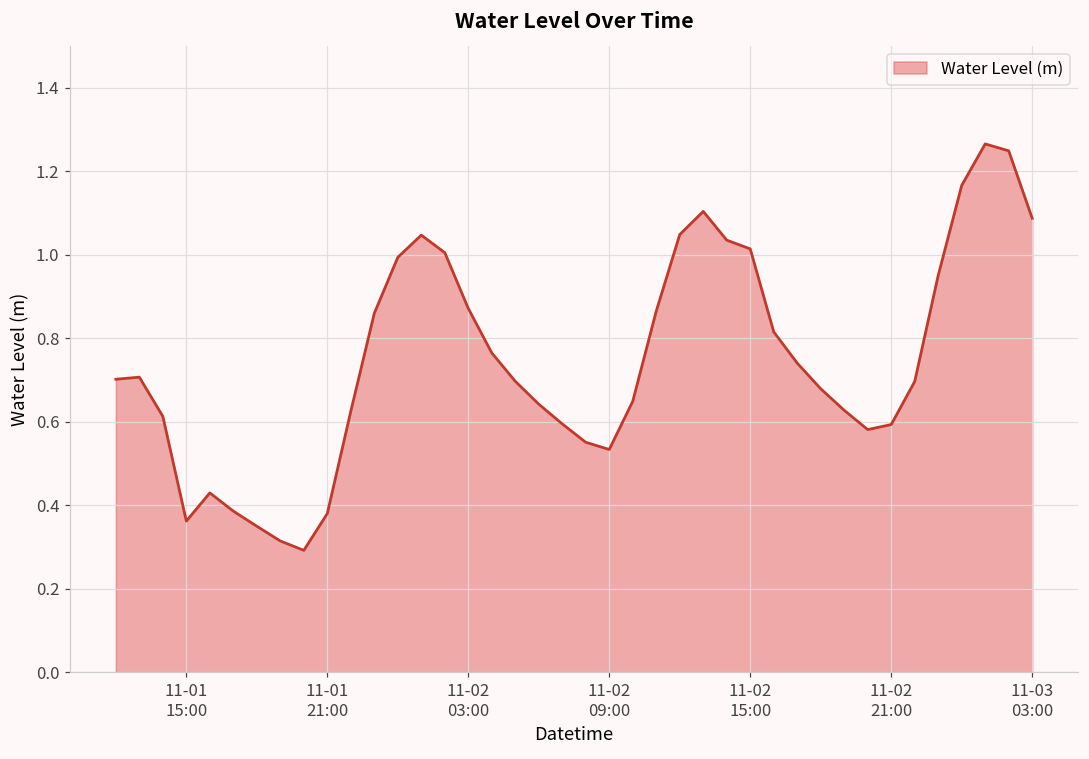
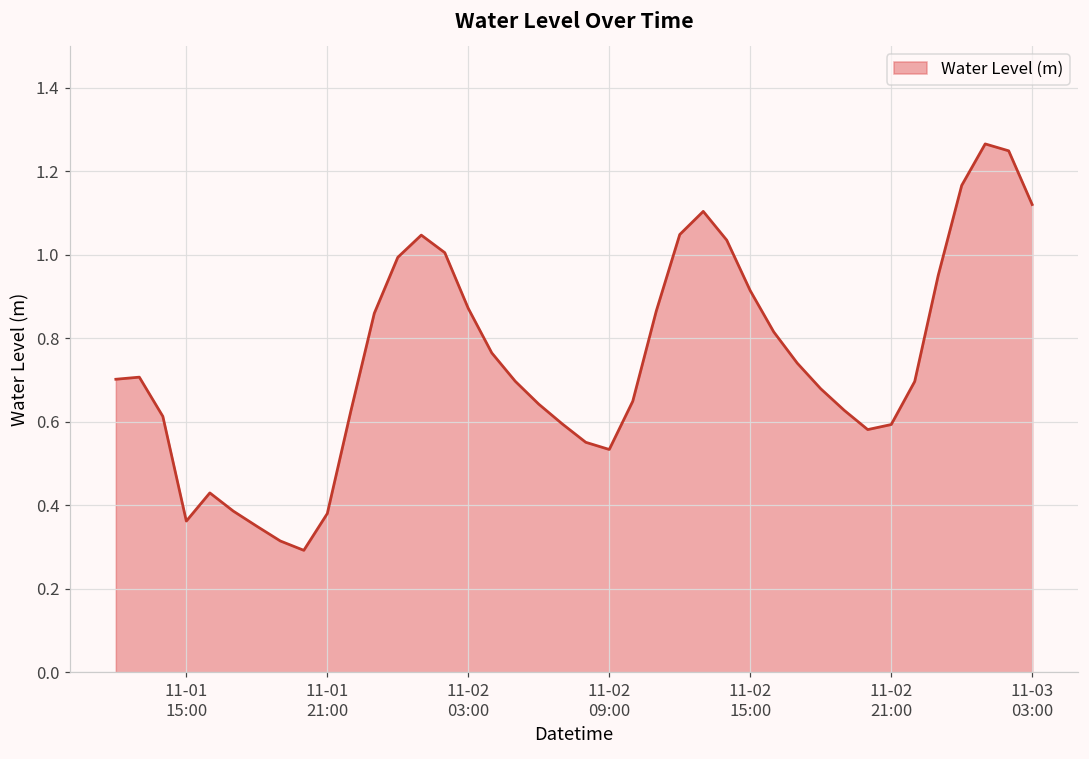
11-02 15:00: 1.01 -> 0.91
11-03 03:00: 1.09 -> 1.12
